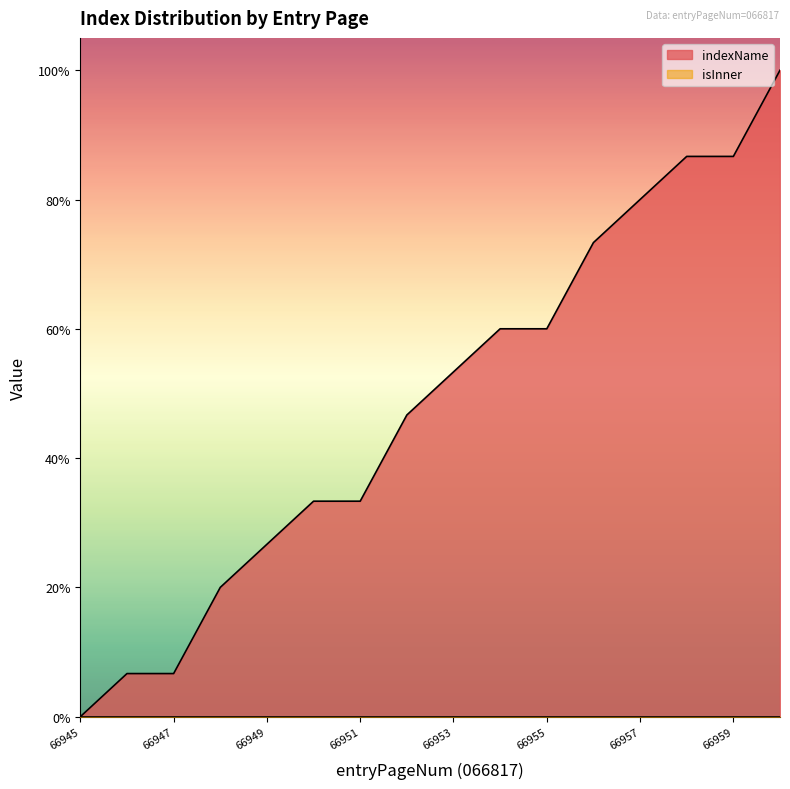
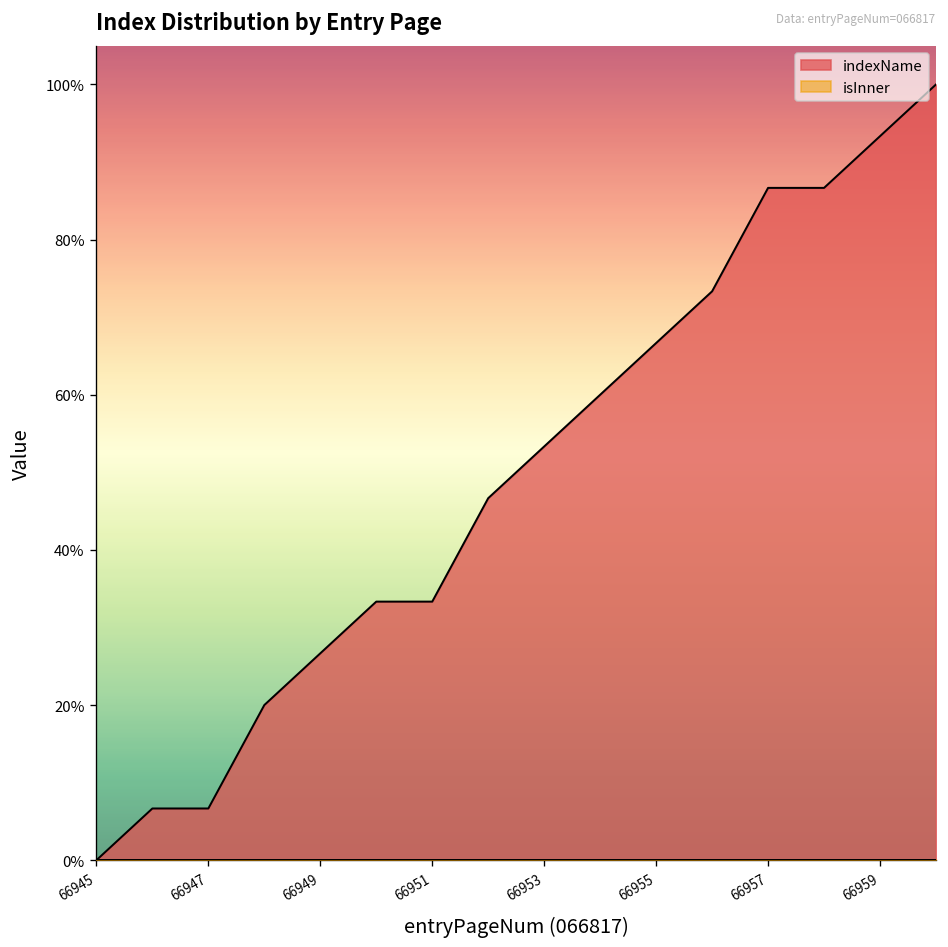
indexName, 66955: 60% -> 67%
indexName, 66957: 80% -> 87%
indexName, 66959: 87% -> 93%
